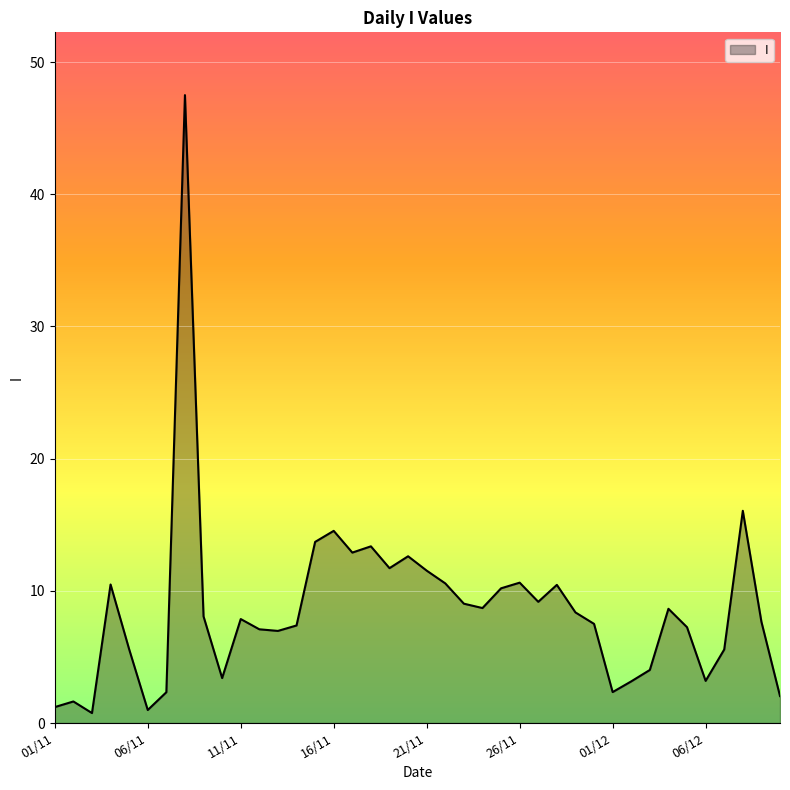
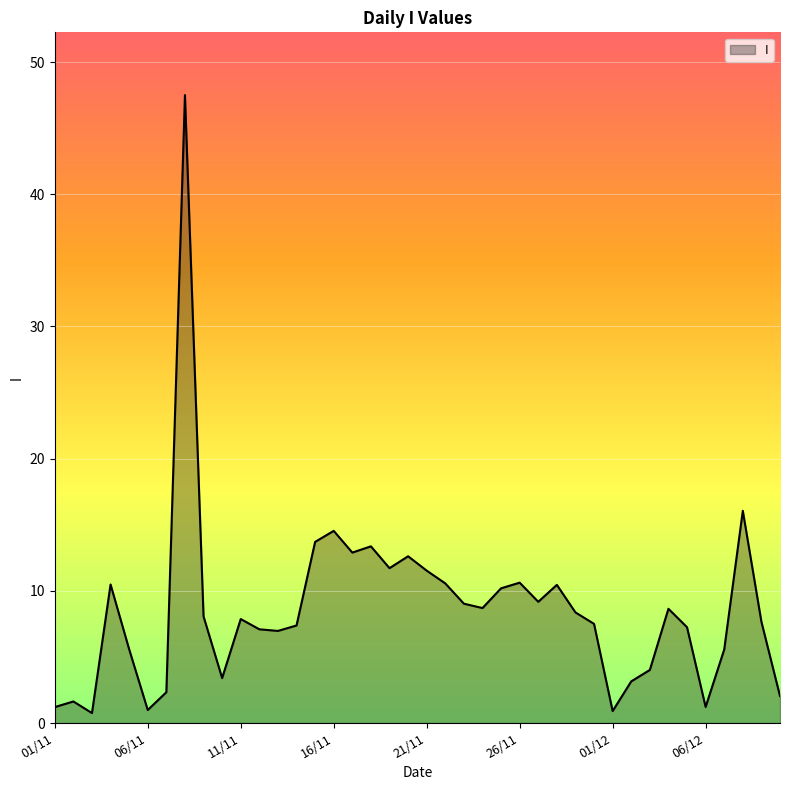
01/12: 2.3 -> 0.9
06/12: 3.2 -> 1.2
